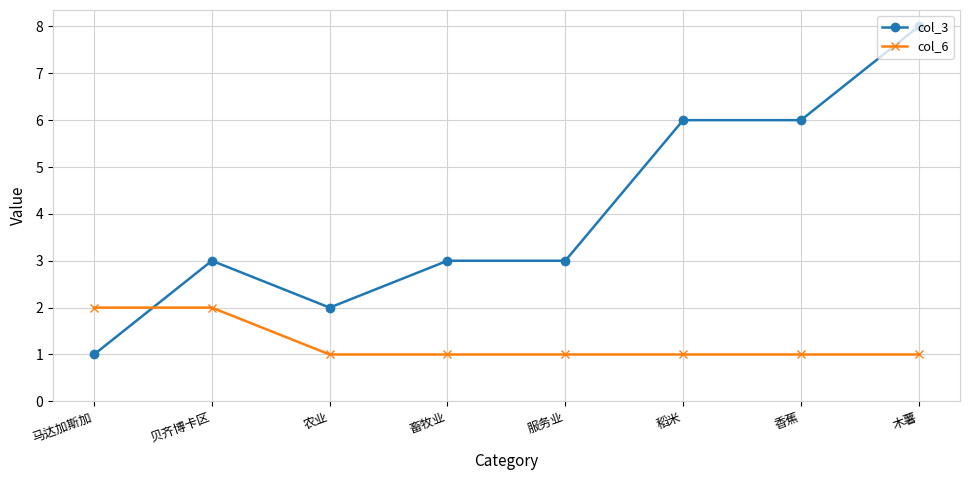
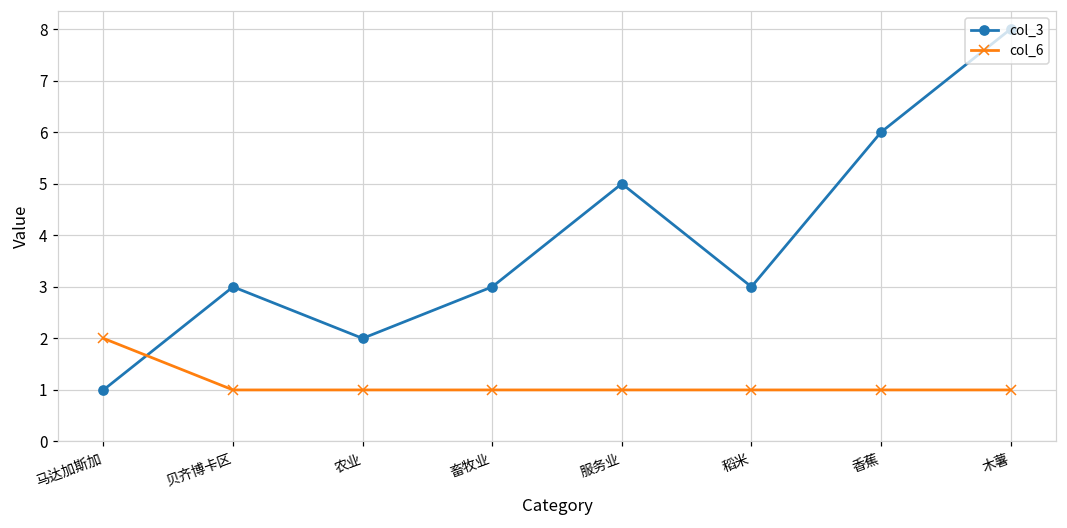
col_6, 贝齐博卡区: 2 -> 1
col_3, 服务业: 3 -> 5
col_3, 稻米: 6 -> 3
